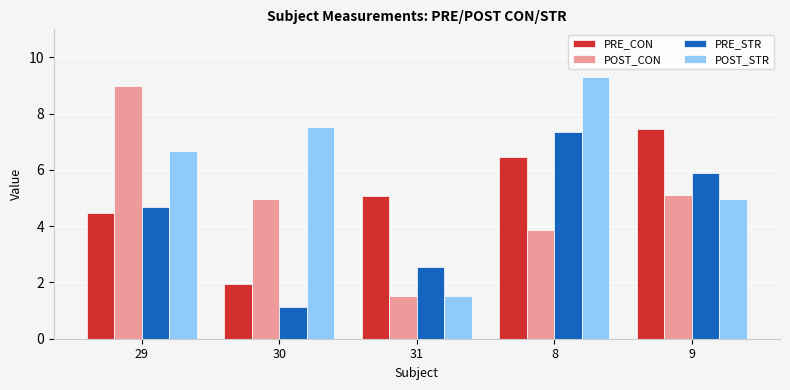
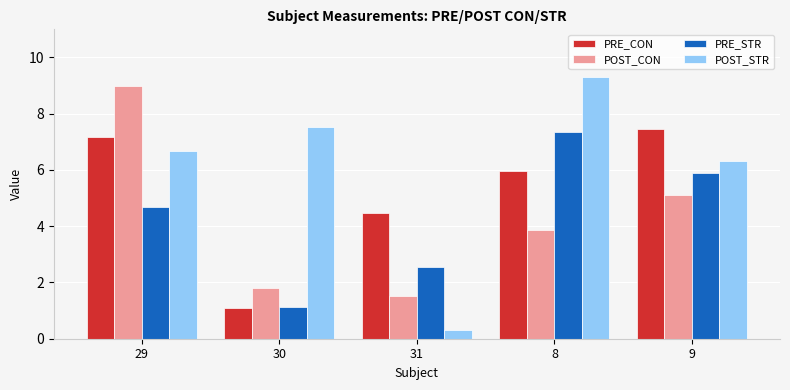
PRE_CON, 29: 4.5 -> 7.2
PRE_CON, 30: 1.9 -> 1.1
POST_CON, 30: 5.0 -> 1.8
PRE_CON, 31: 5.1 -> 4.5
POST_STR, 31: 1.5 -> 0.3
PRE_CON, 8: 6.5 -> 6.0
POST_STR, 9: 5.0 -> 6.3
